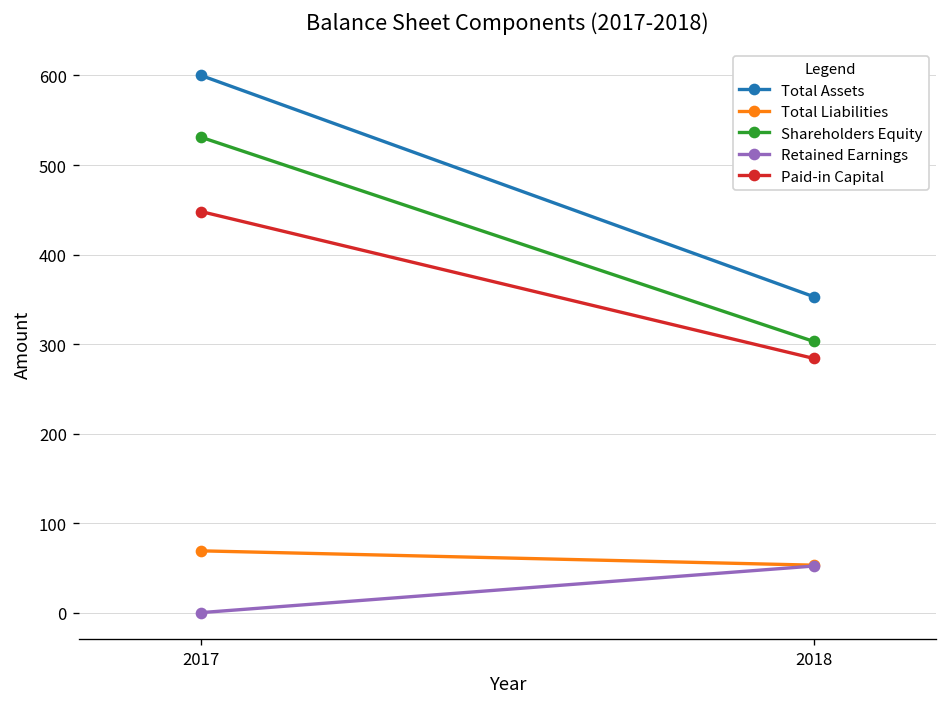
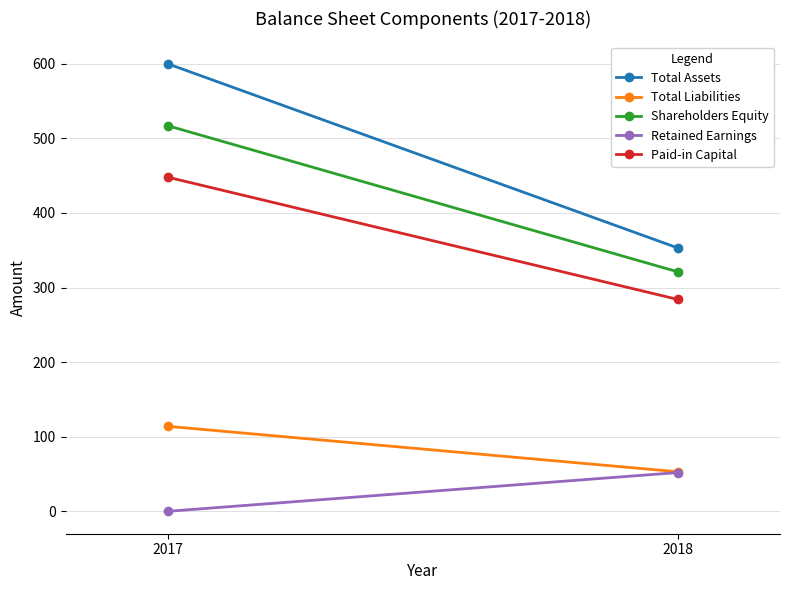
Total Liabilities, 2017: 70 -> 110
Shareholders Equity, 2017: 530 -> 520
Shareholders Equity, 2018: 300 -> 320
